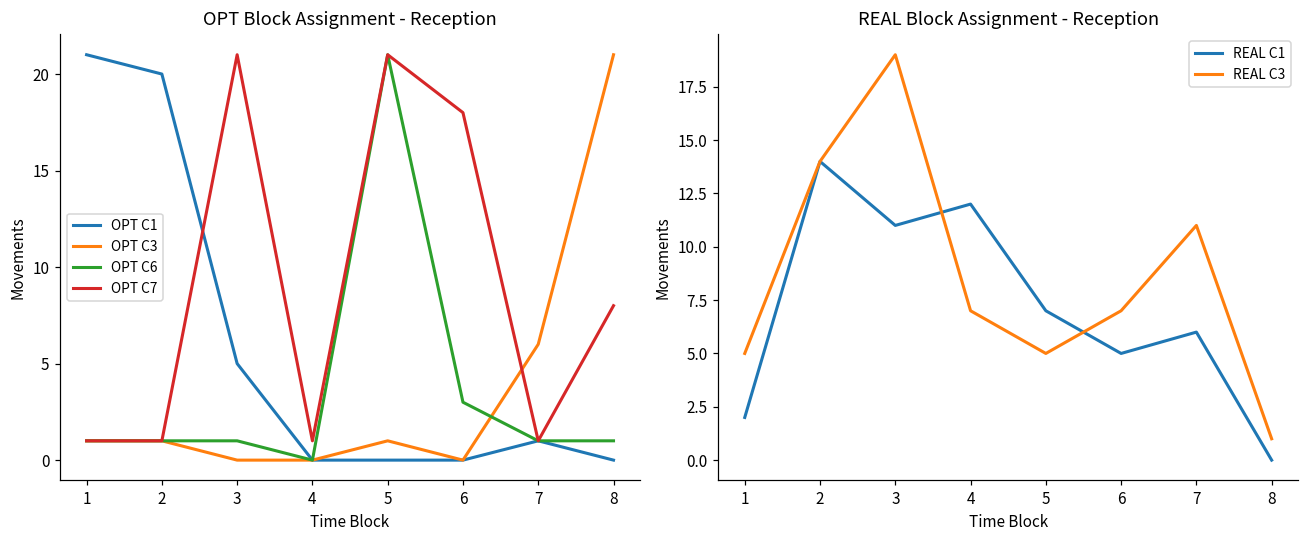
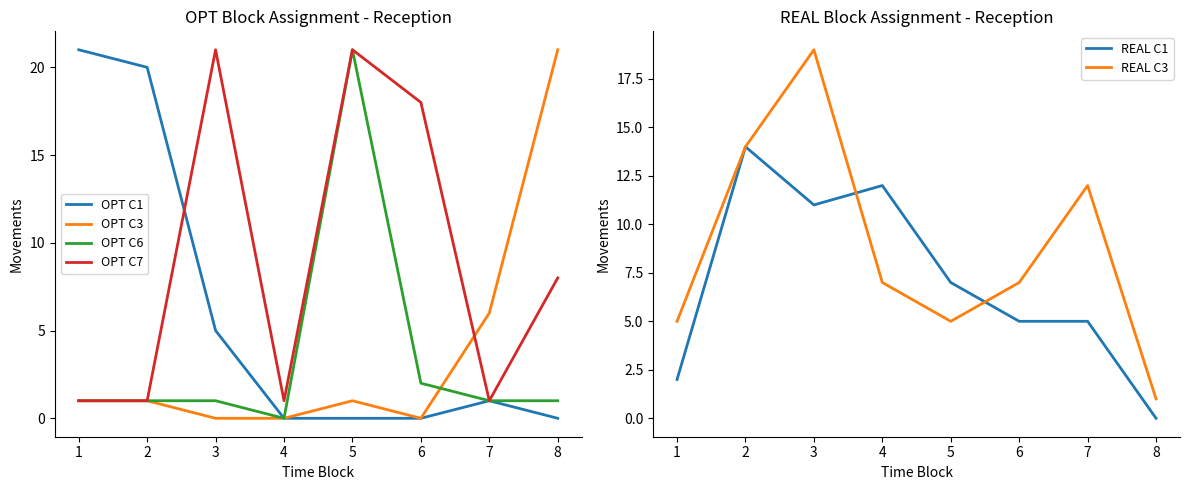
OPT Block Assignment - Reception, OPT C6, 6: 3 -> 2
REAL Block Assignment - Reception, REAL C1, 7: 6 -> 5
REAL Block Assignment - Reception, REAL C3, 7: 11 -> 12
